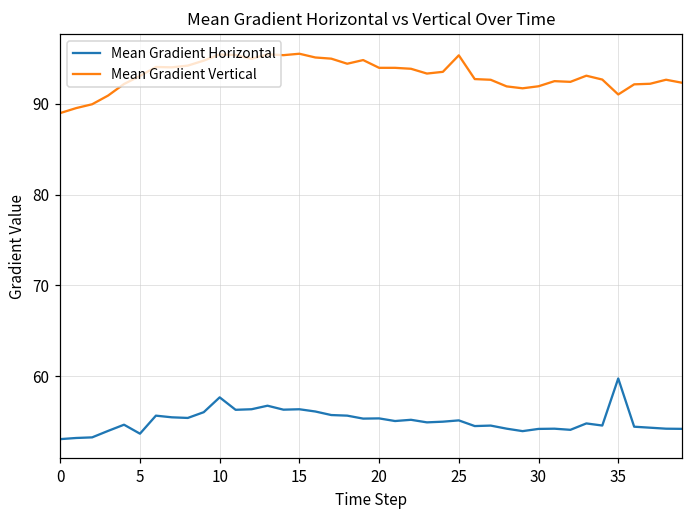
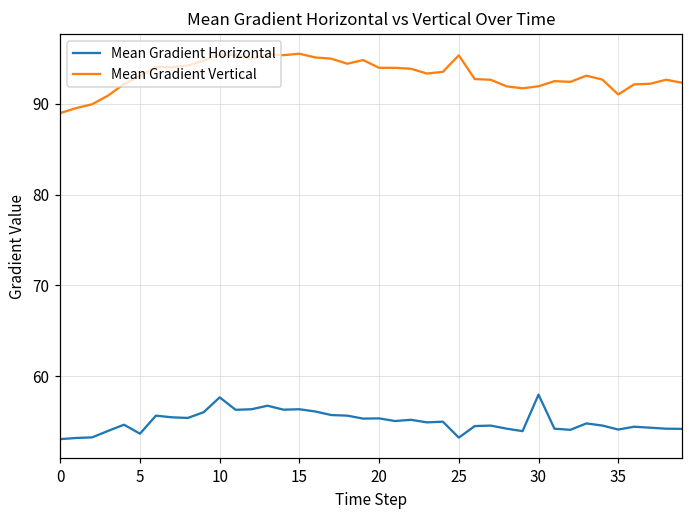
Mean Gradient Horizontal, 25: 55 -> 53
Mean Gradient Horizontal, 30: 54 -> 58
Mean Gradient Horizontal, 35: 60 -> 54
